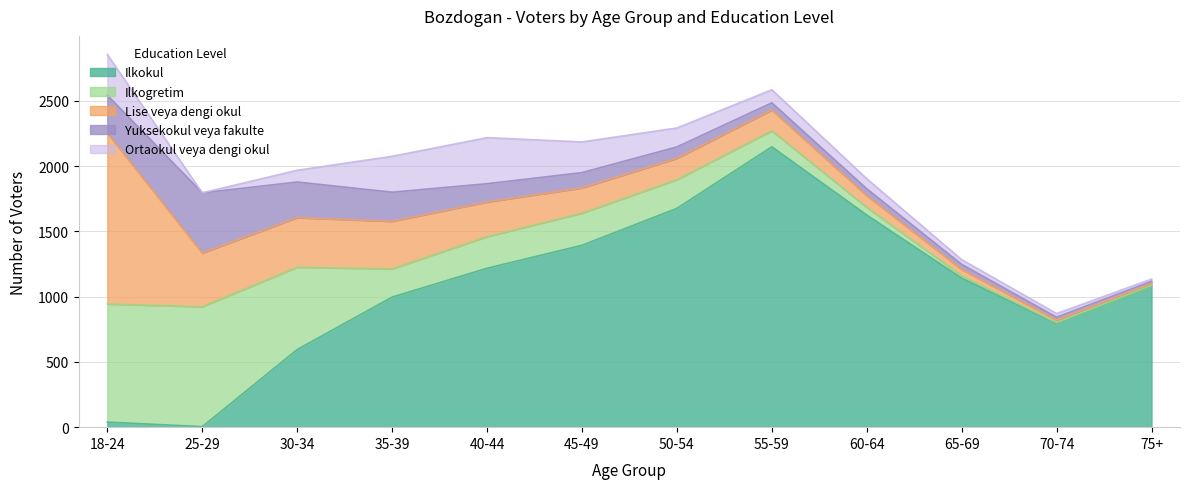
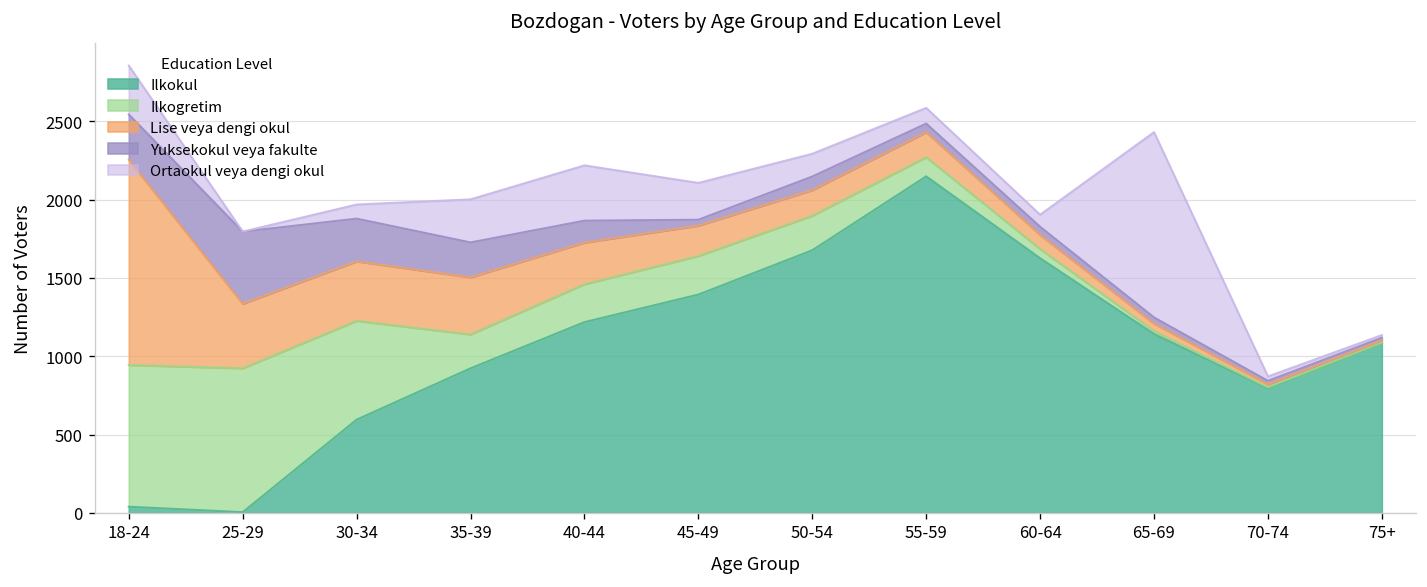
Ilkokul, 35-39: 1000 -> 920
Yuksekokul veya fakulte, 45-49: 120 -> 40
Ortaokul veya dengi okul, 65-69: 40 -> 1180
